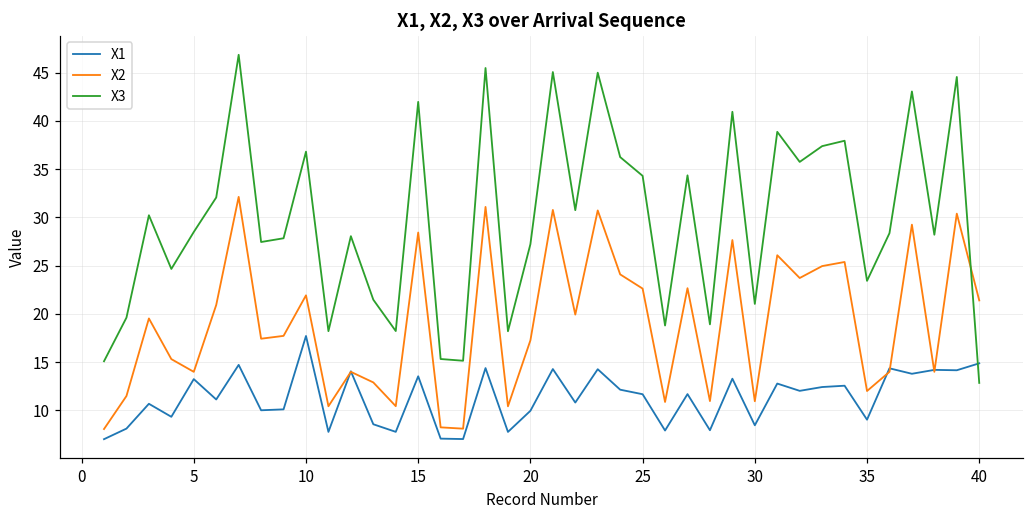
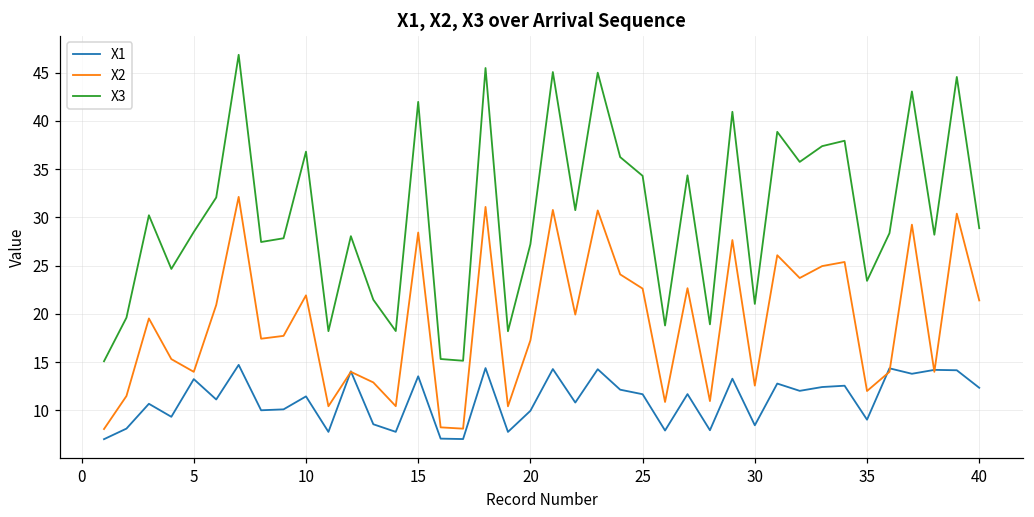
X1, 10: 18 -> 11
X2, 30: 11 -> 13
X1, 40: 15 -> 12
X3, 40: 13 -> 29
